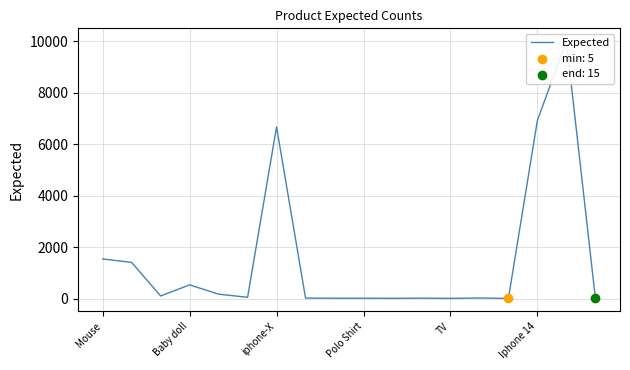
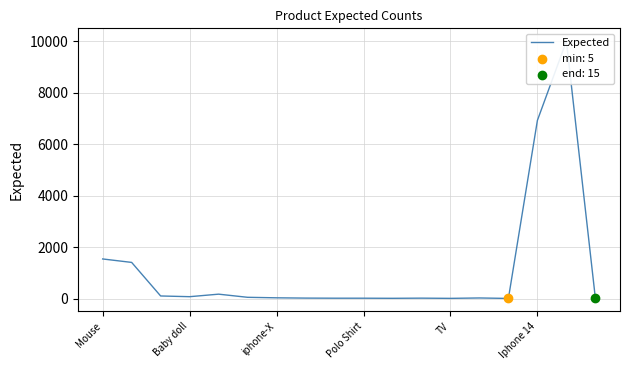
Expected, Baby doll: 500 -> 100
Expected, iphone-X: 6700 -> 0
